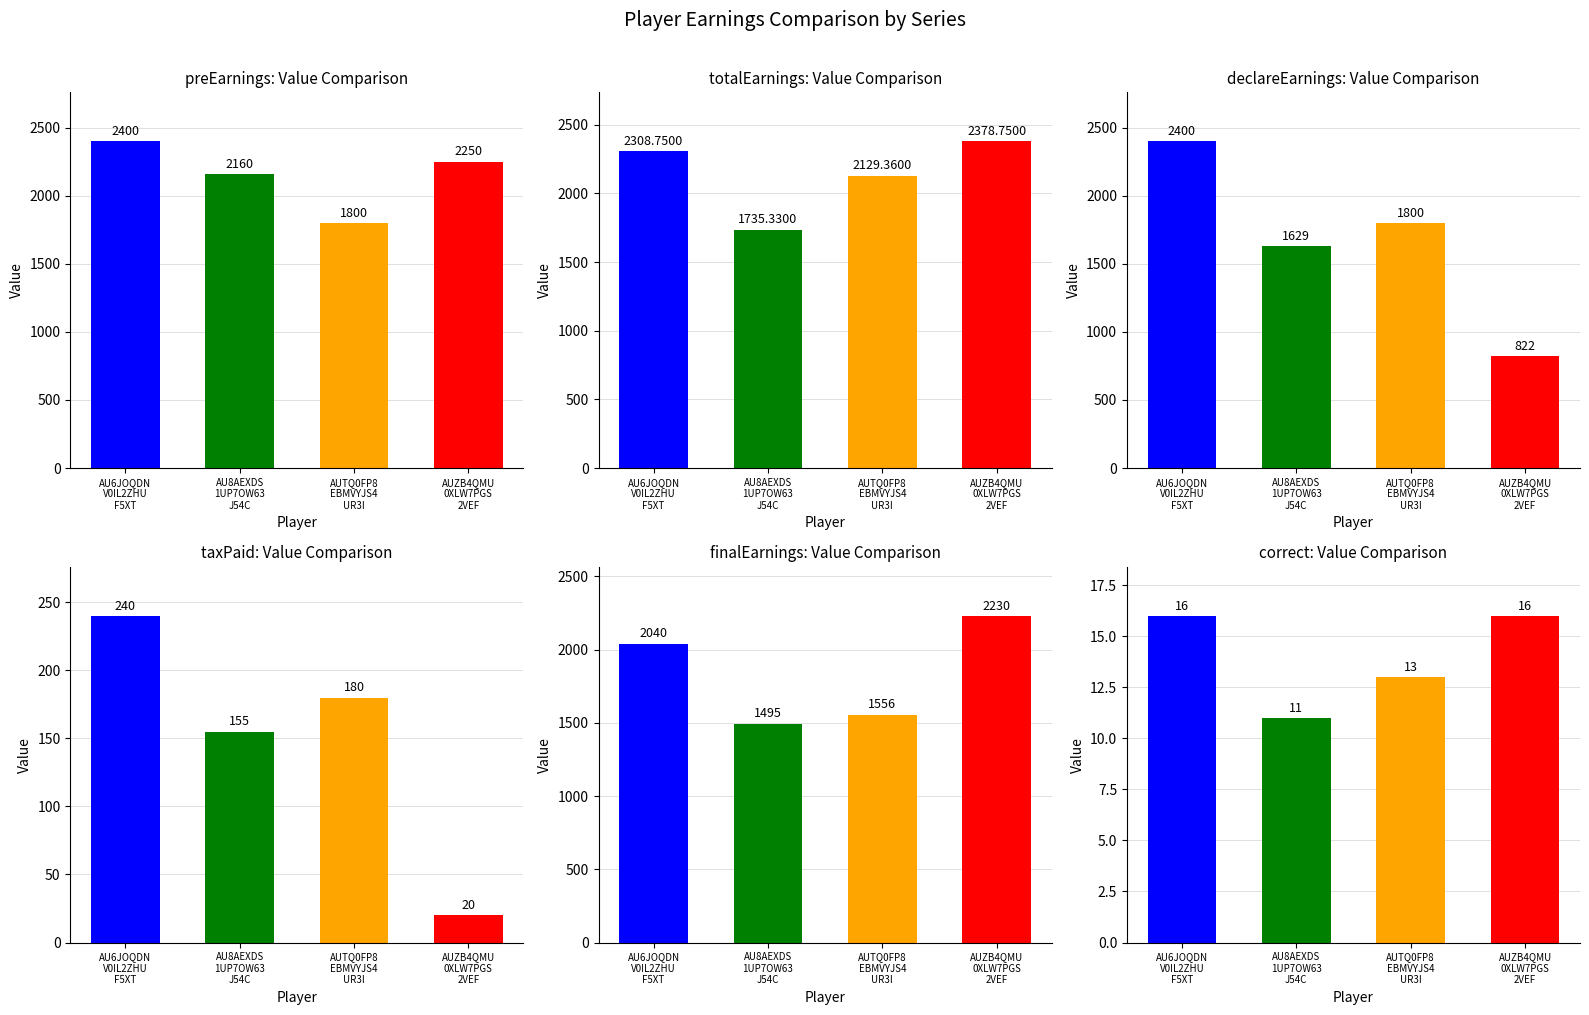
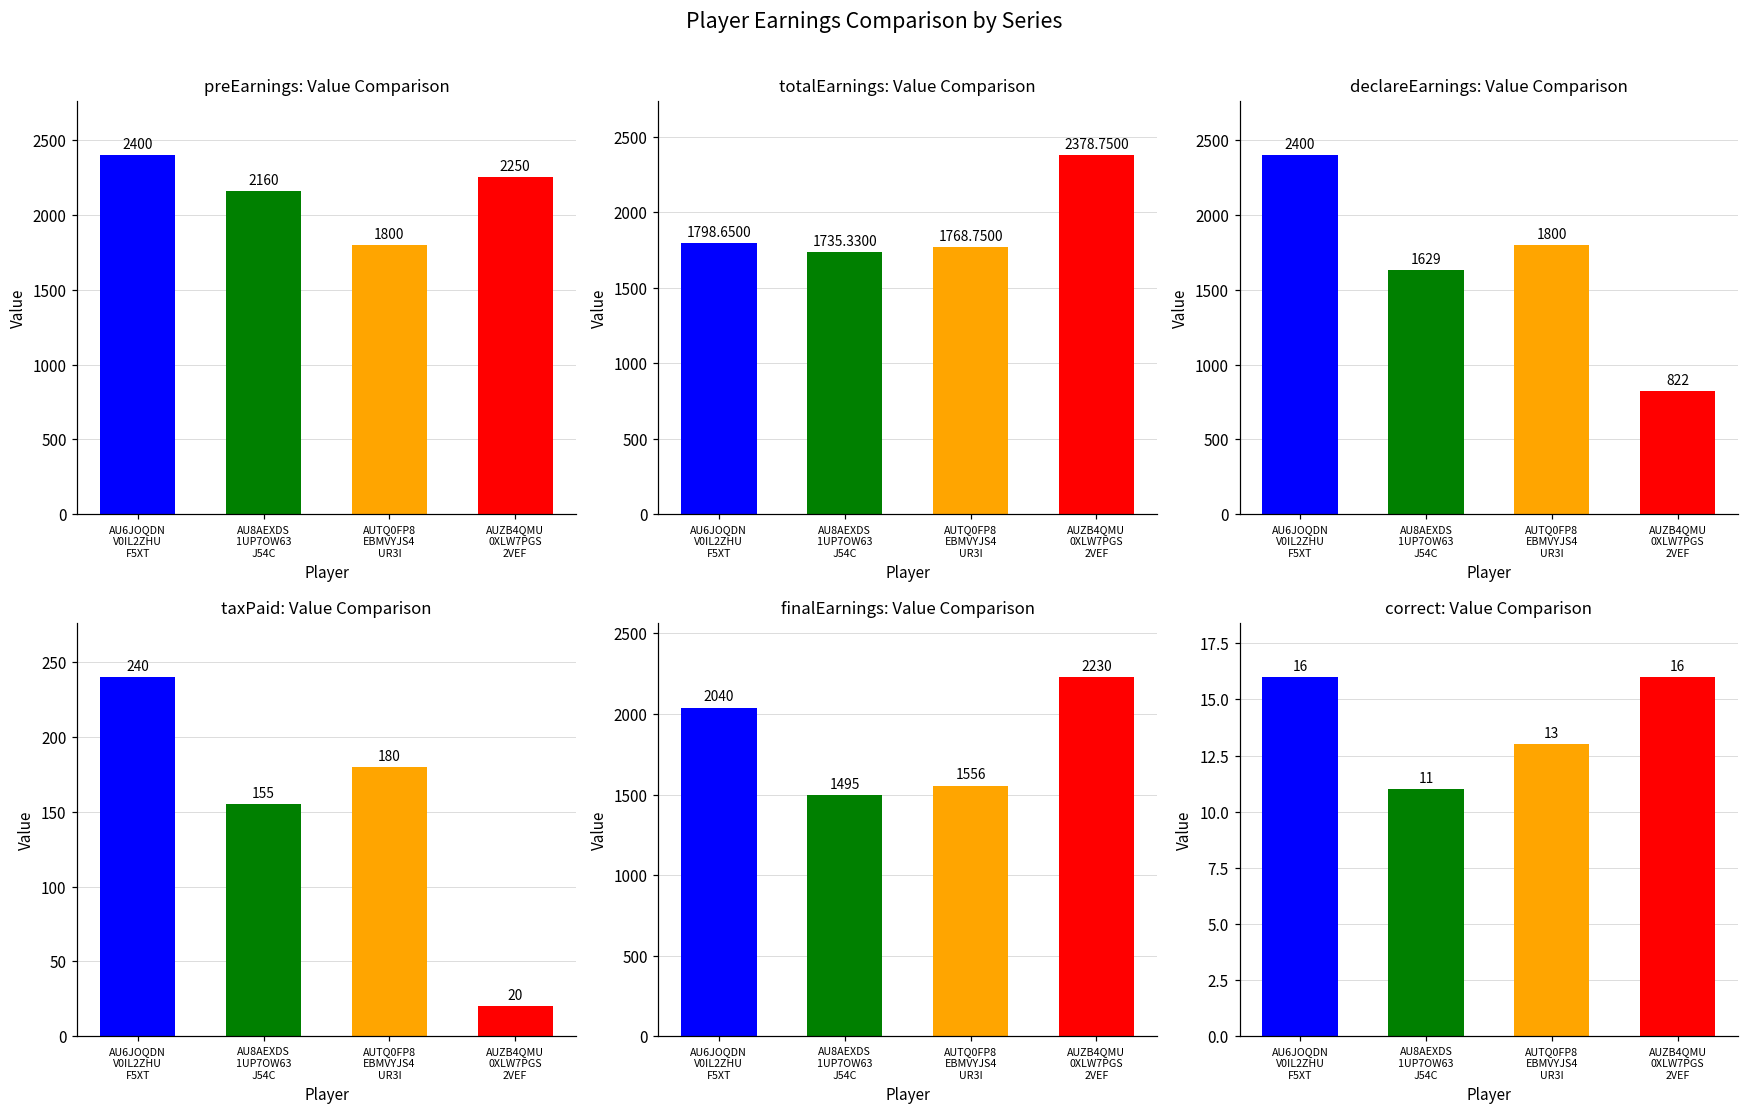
totalEarnings: Value Comparison, AU6JOQDN V0IL2ZHU F5XT: 2308.7500 -> 1798.6500
totalEarnings: Value Comparison, AUTQ0FP8 EBMVYJS4 UR3I: 2129.3600 -> 1768.7500
